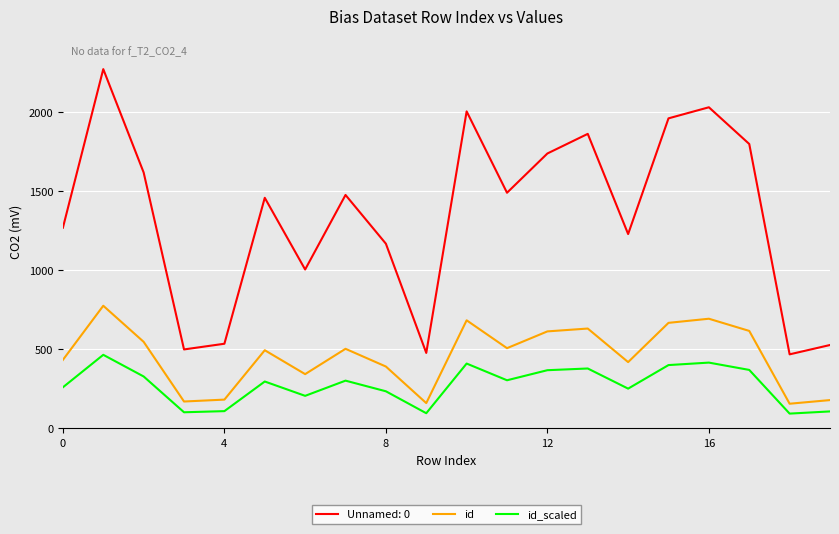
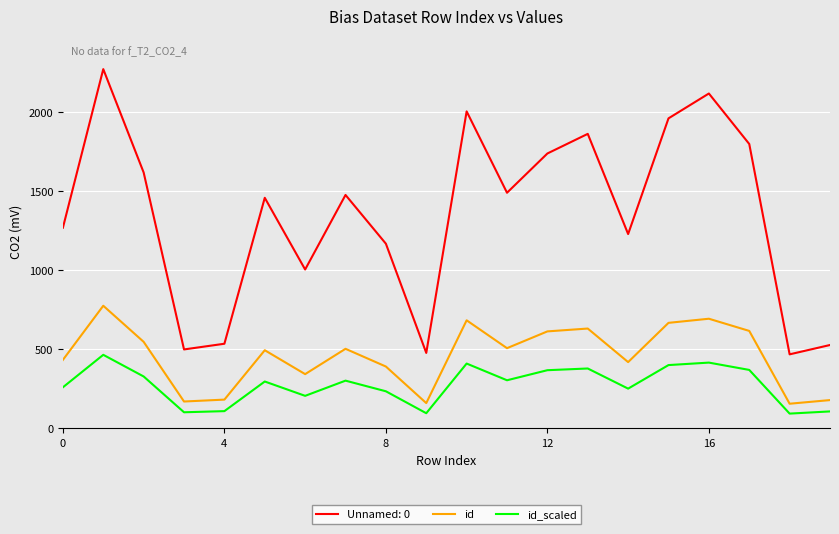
Unnamed: 0, 16: 2030 -> 2120
